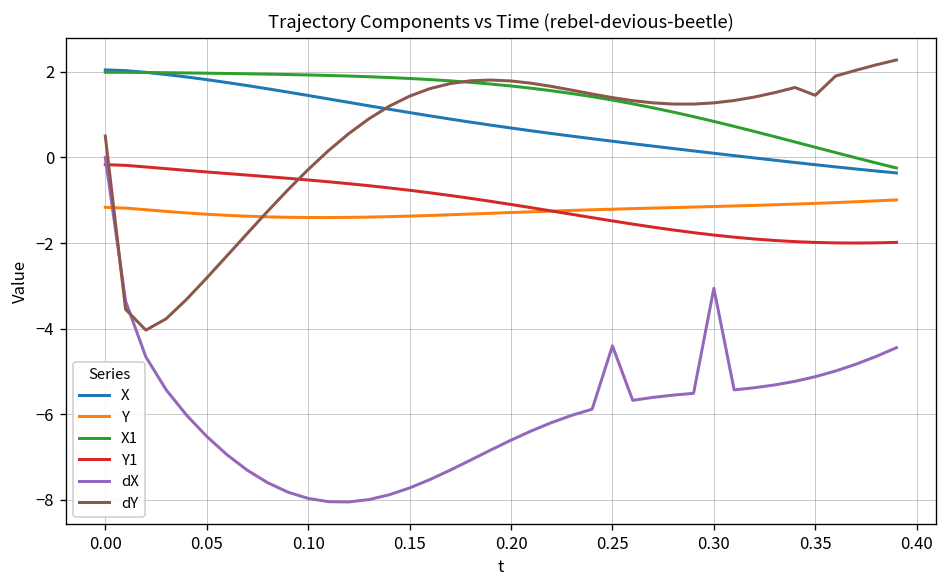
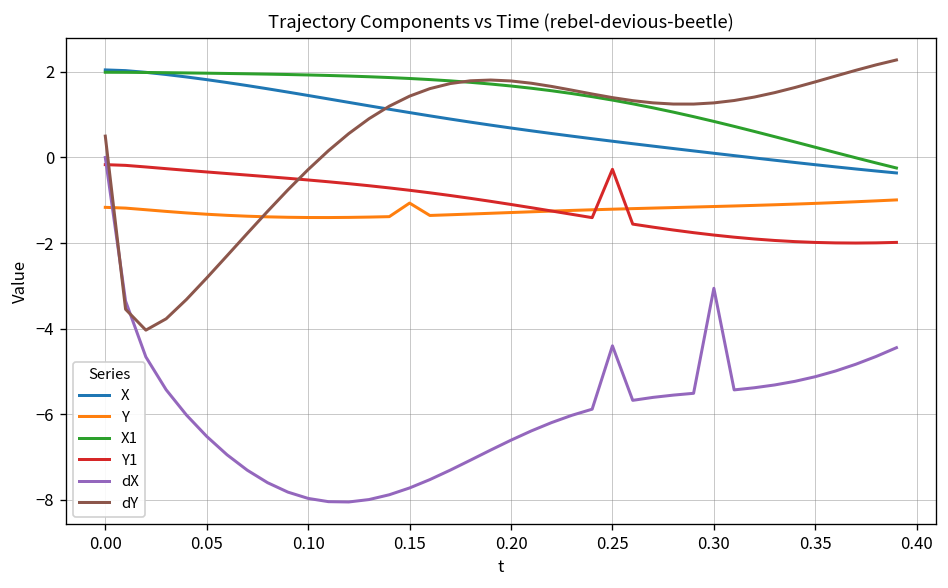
Y, 0.15: -1.4 -> -1.1
Y1, 0.25: -1.5 -> -0.3
dY, 0.35: 1.5 -> 1.8
